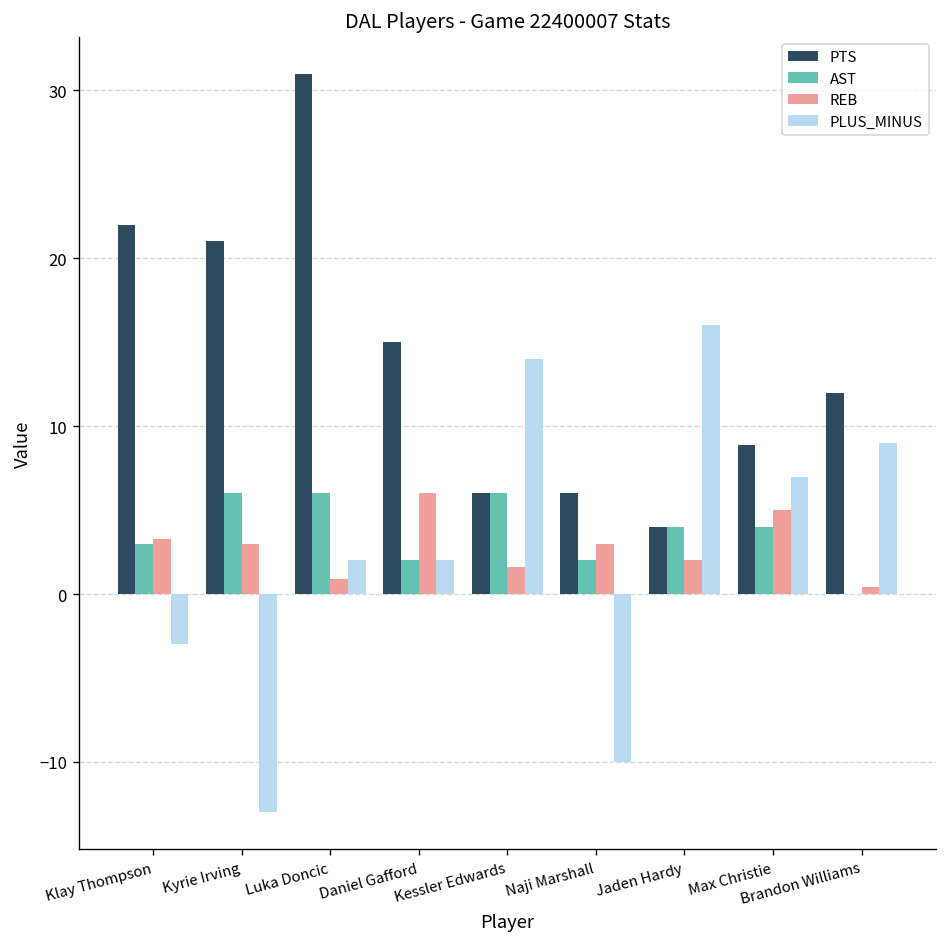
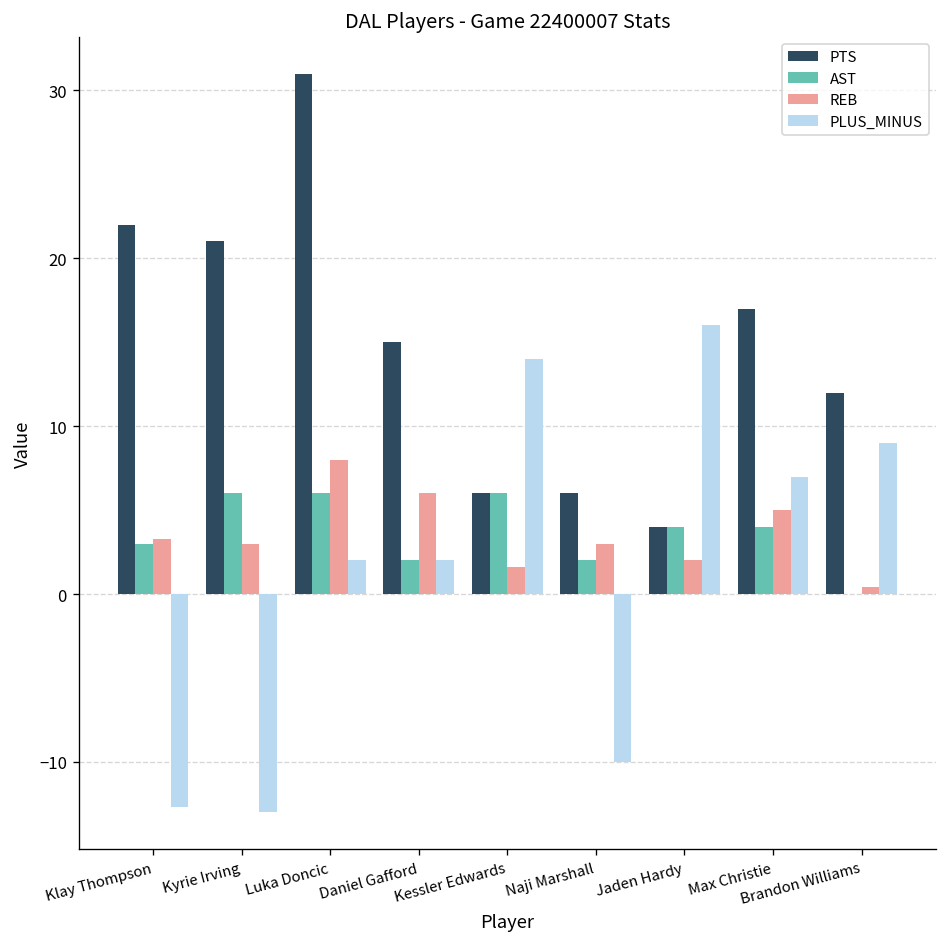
PLUS_MINUS, Klay Thompson: -3.0 -> -12.7
REB, Luka Doncic: 0.9 -> 8.0
PTS, Max Christie: 8.9 -> 17.0
